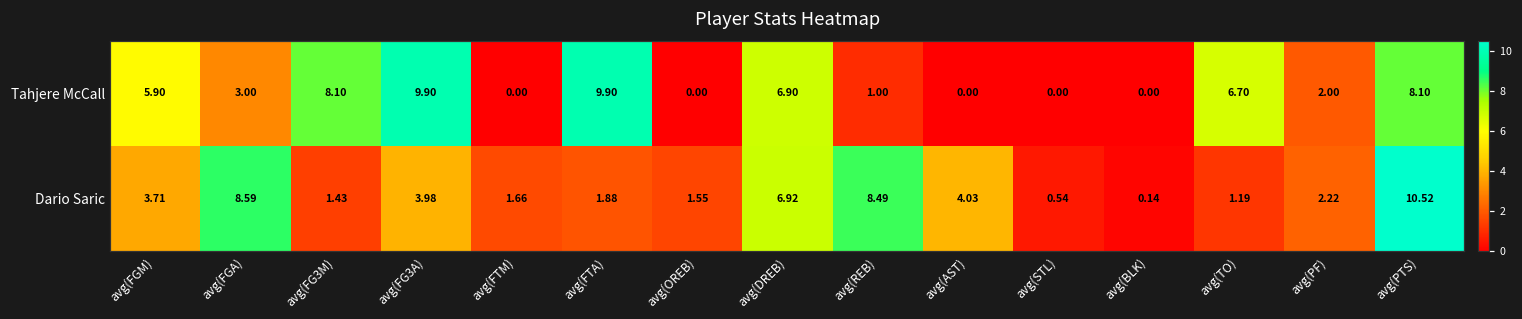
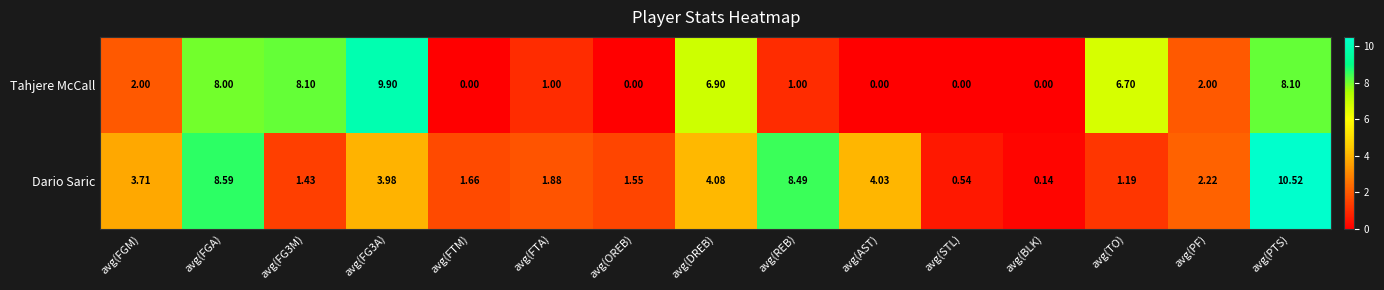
Tahjere McCall, avg(FGM): 5.90 -> 2.00
Tahjere McCall, avg(FGA): 3.00 -> 8.00
Tahjere McCall, avg(FTA): 9.90 -> 1.00
Dario Saric, avg(DREB): 6.92 -> 4.08
